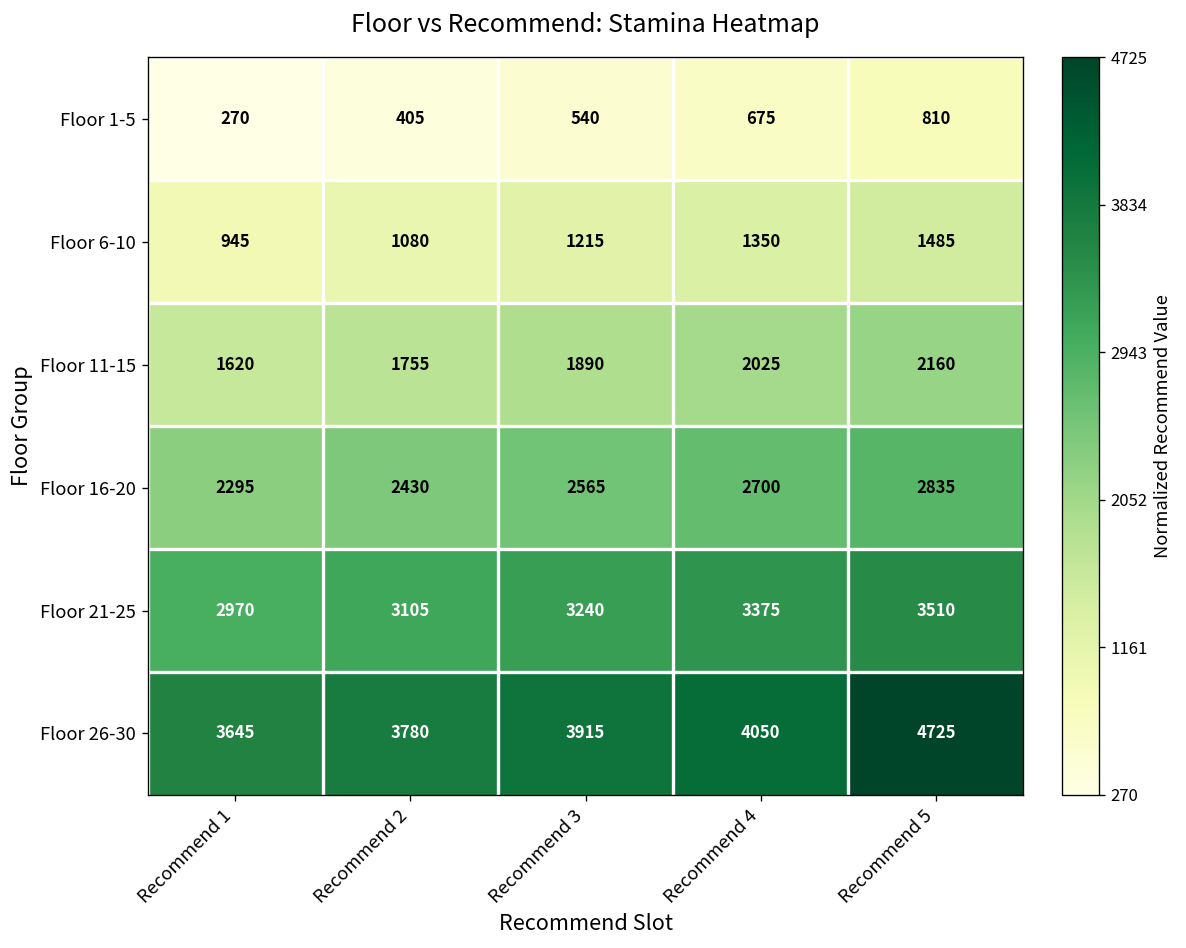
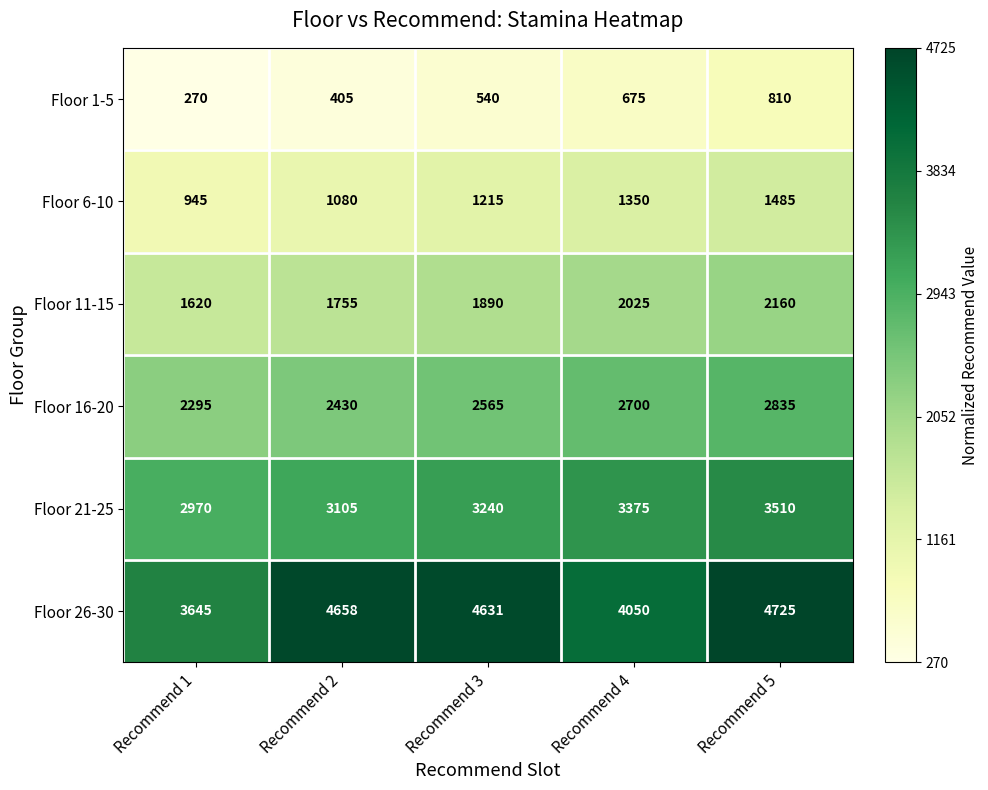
Floor 26-30, Recommend 2: 3780 -> 4658
Floor 26-30, Recommend 3: 3915 -> 4631
